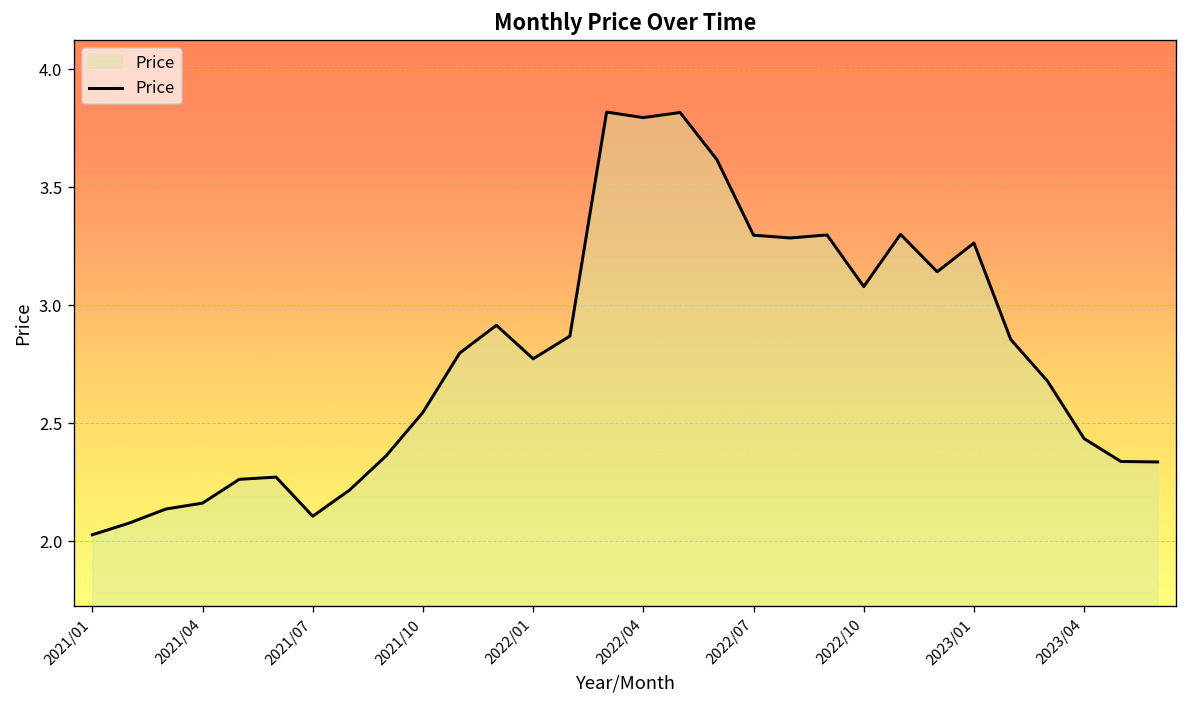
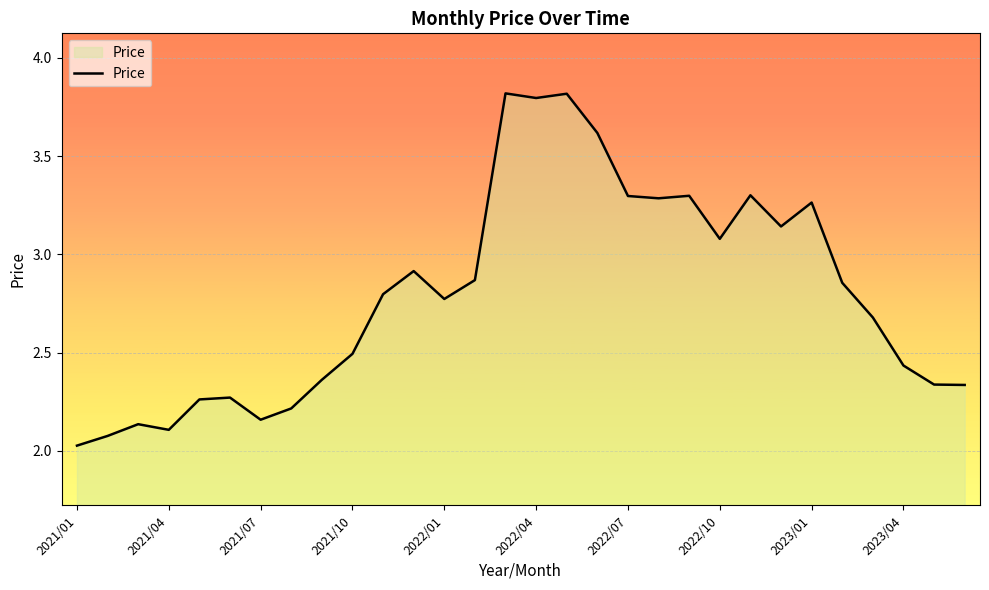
2021/04: 2.16 -> 2.11
2021/07: 2.11 -> 2.16
2021/10: 2.55 -> 2.49
